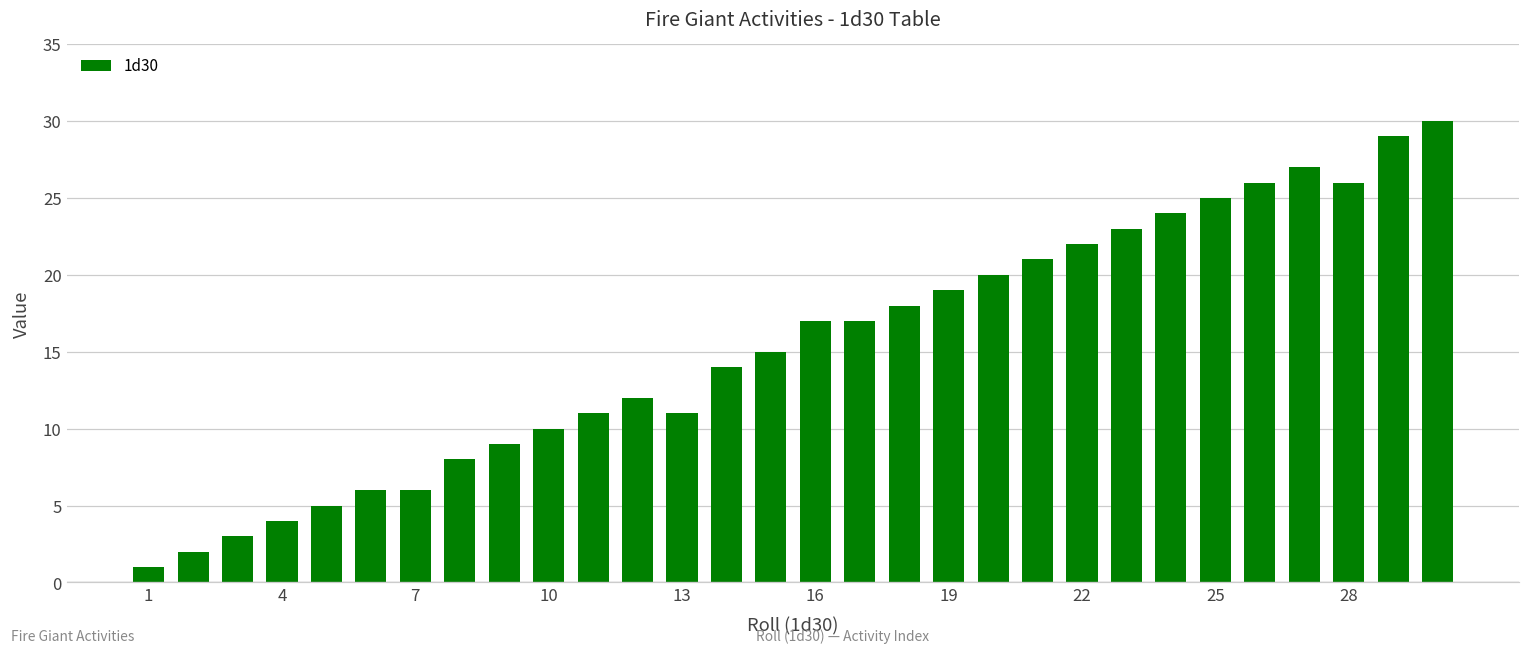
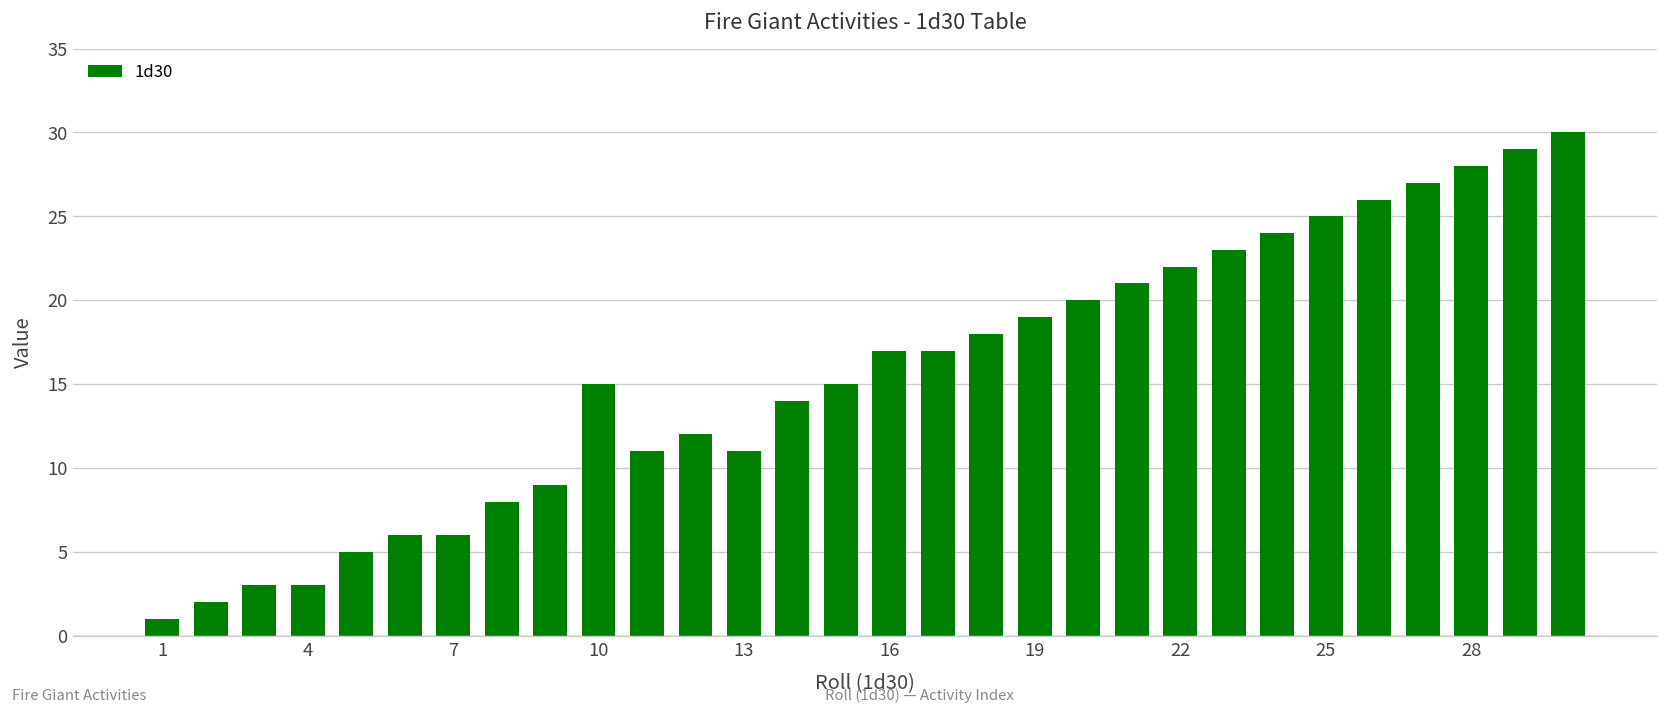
4: 4 -> 3
10: 10 -> 15
28: 26 -> 28
